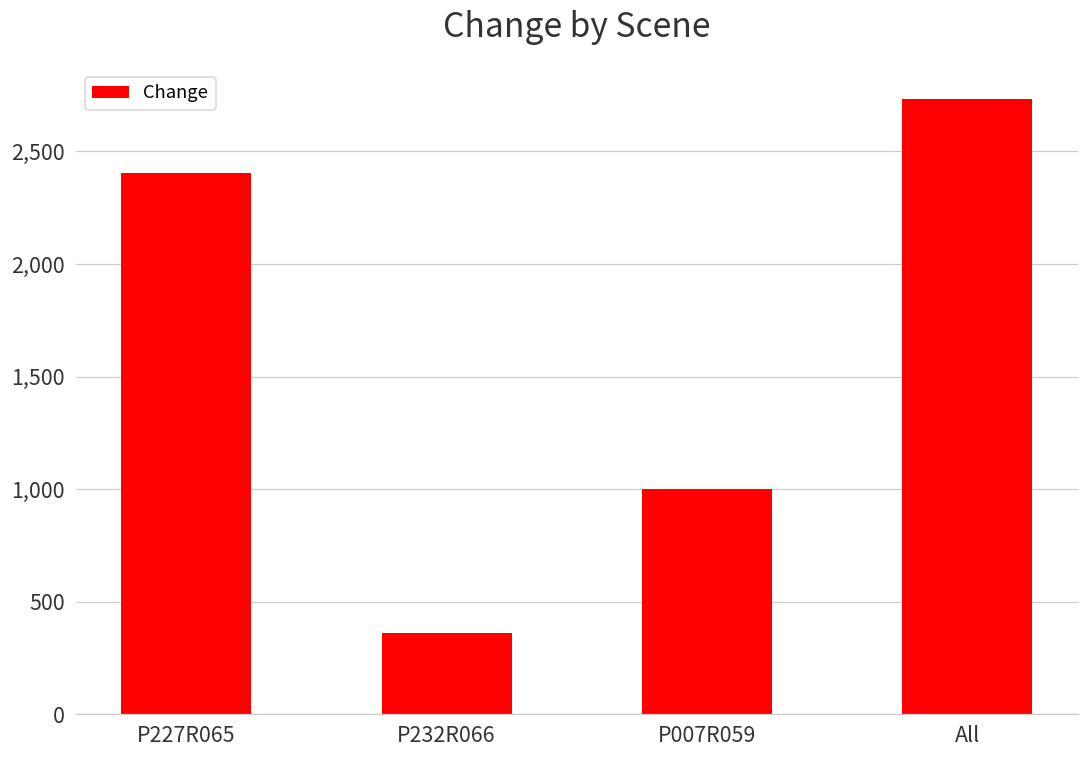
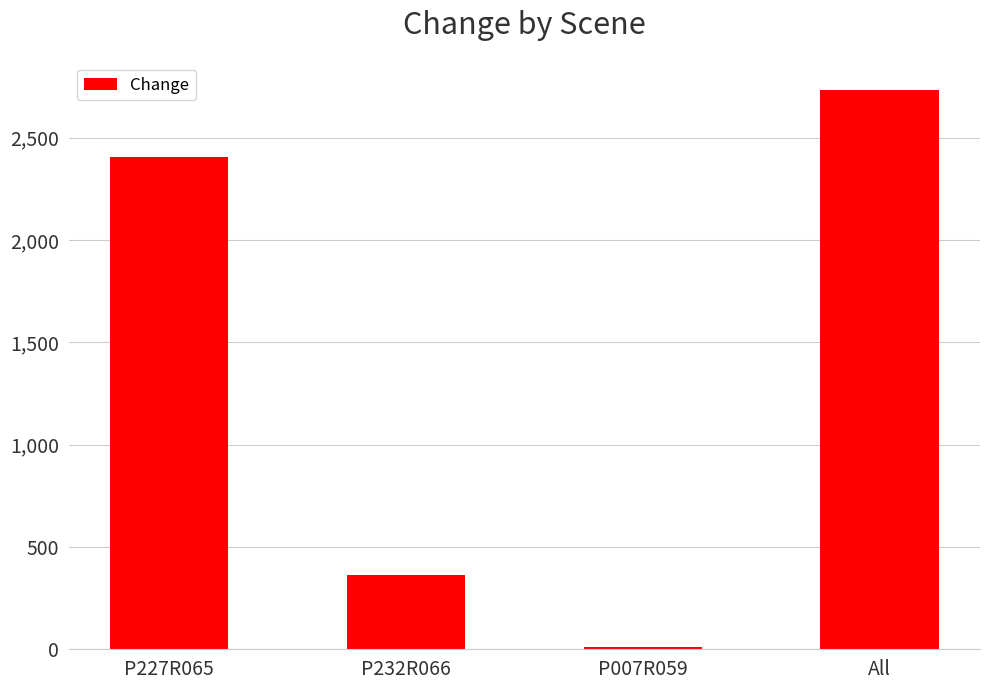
P007R059: 1,000 -> 10
